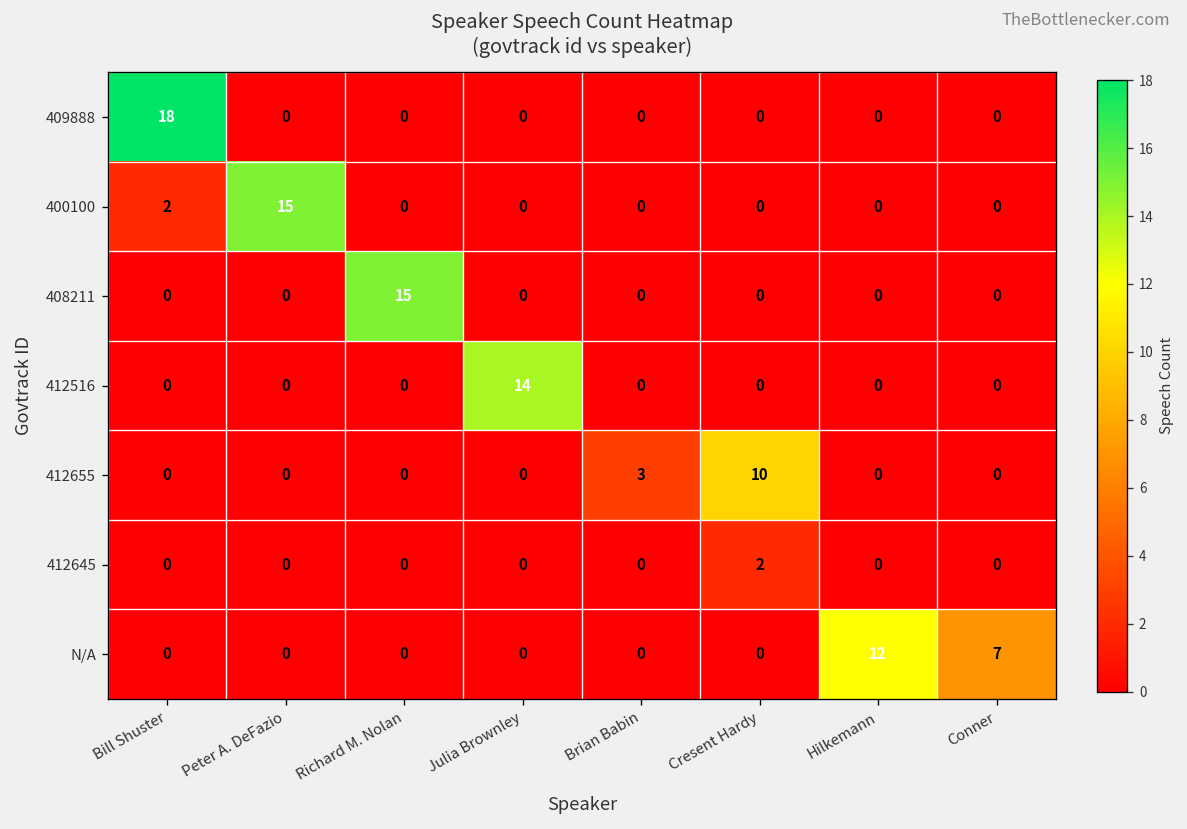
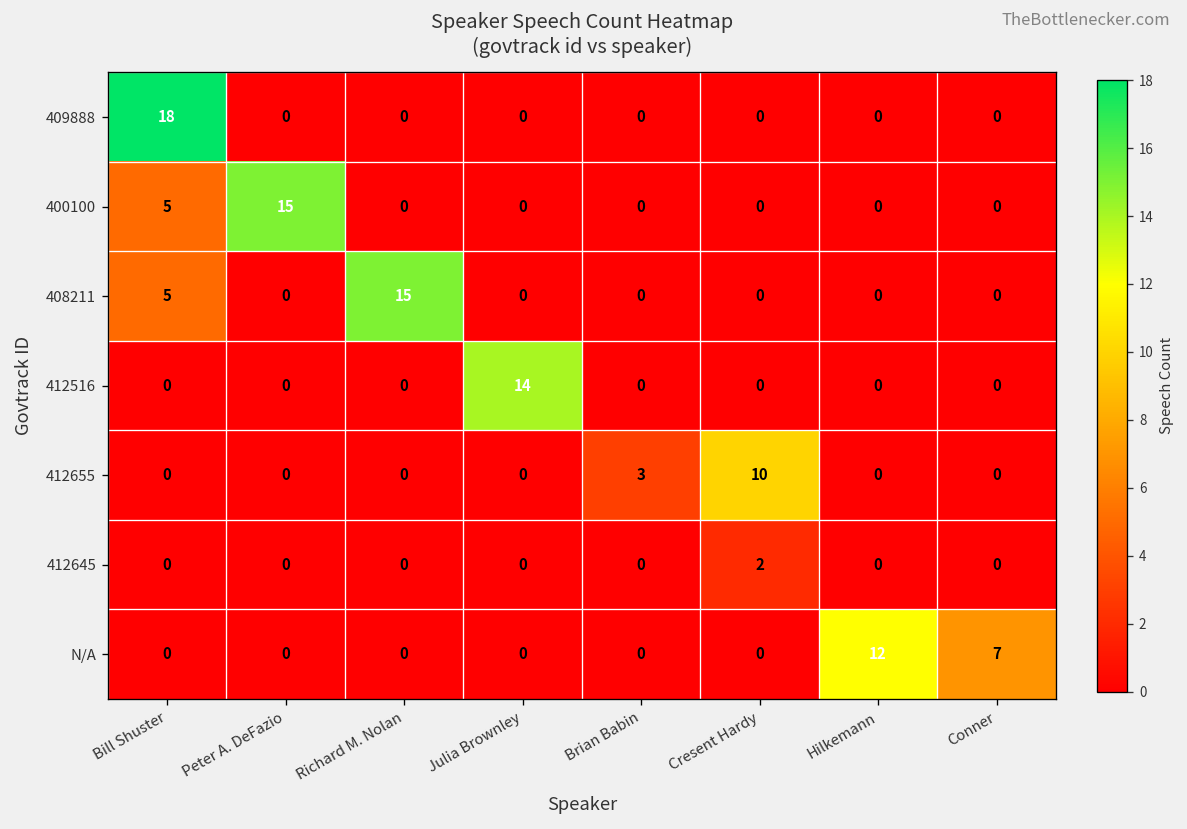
400100, Bill Shuster: 2 -> 5
408211, Bill Shuster: 0 -> 5
